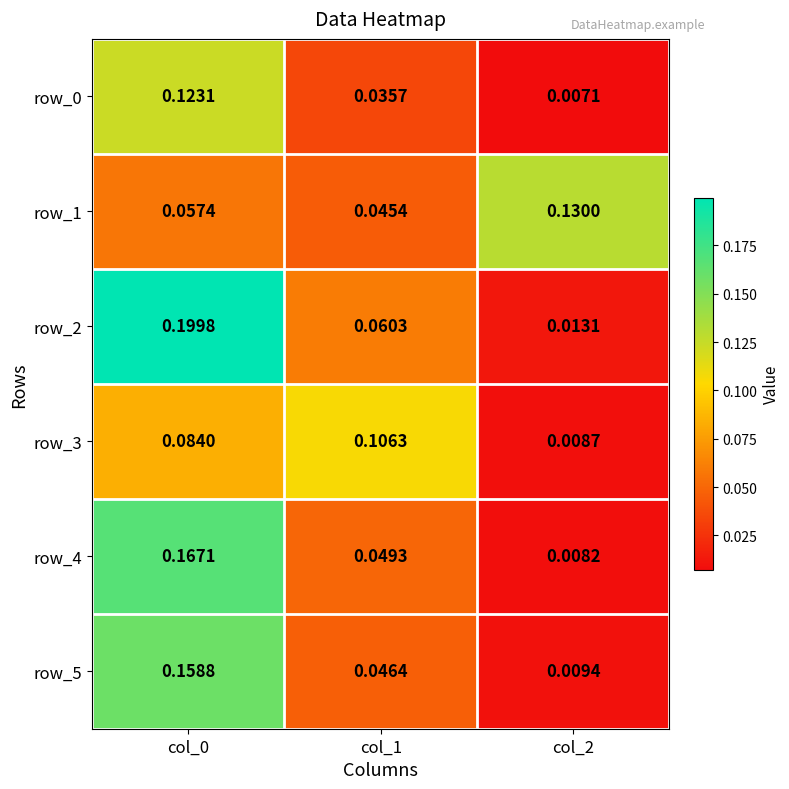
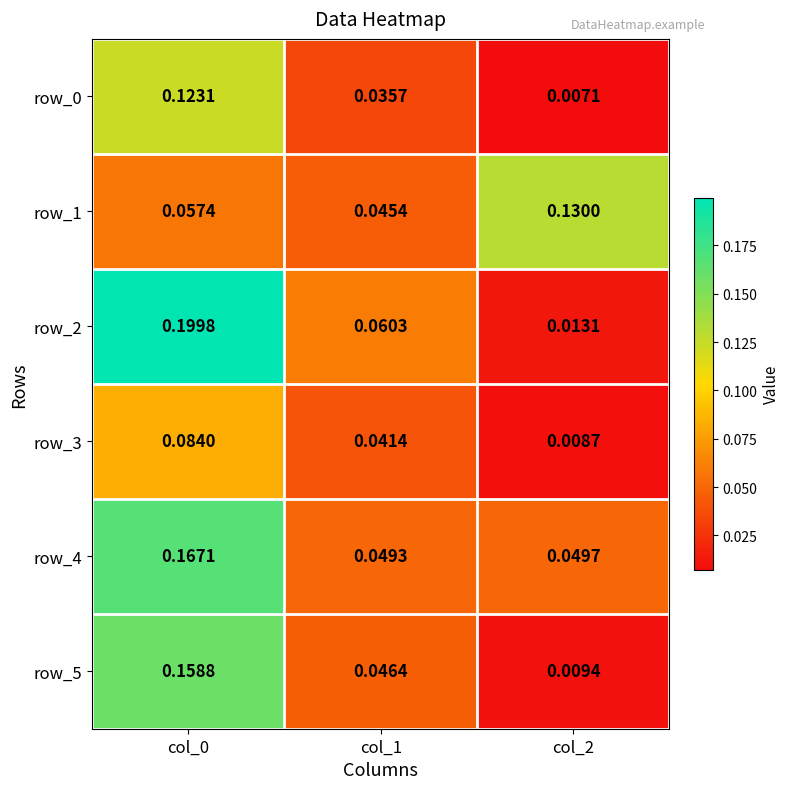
row_3, col_1: 0.1063 -> 0.0414
row_4, col_2: 0.0082 -> 0.0497
